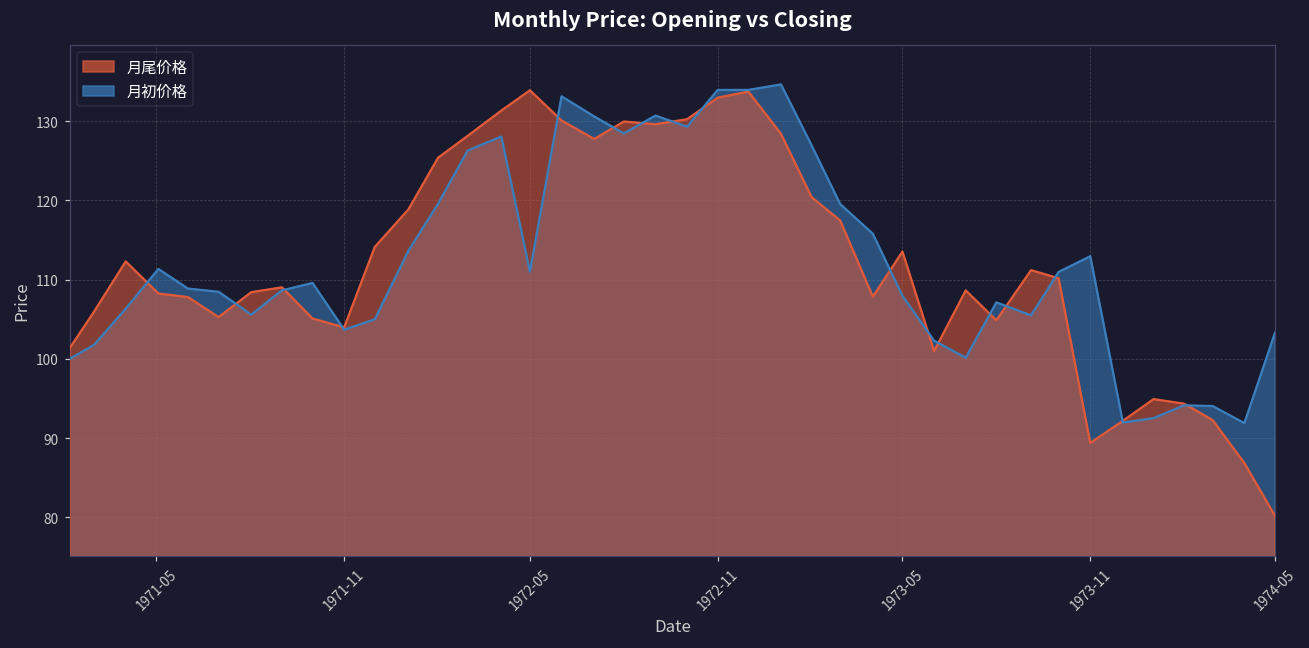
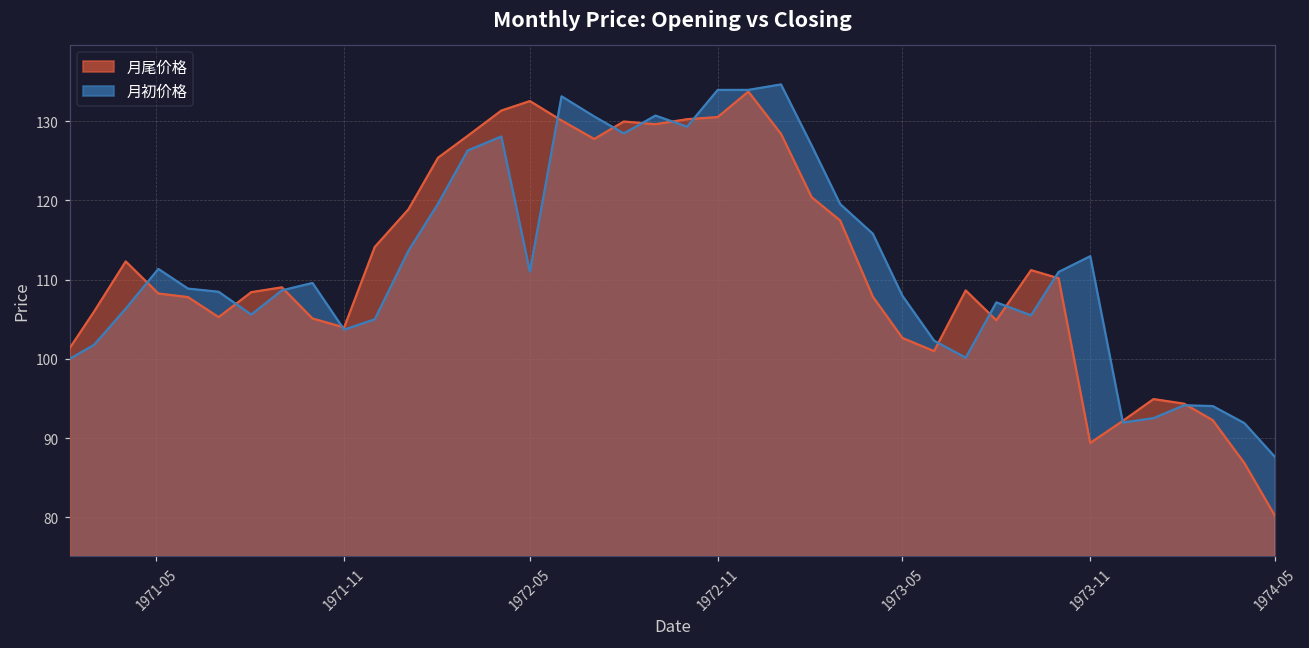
月尾价格, 1972-05: 134 -> 133
月尾价格, 1972-11: 133 -> 131
月尾价格, 1973-05: 114 -> 103
月初价格, 1974-05: 103 -> 88
